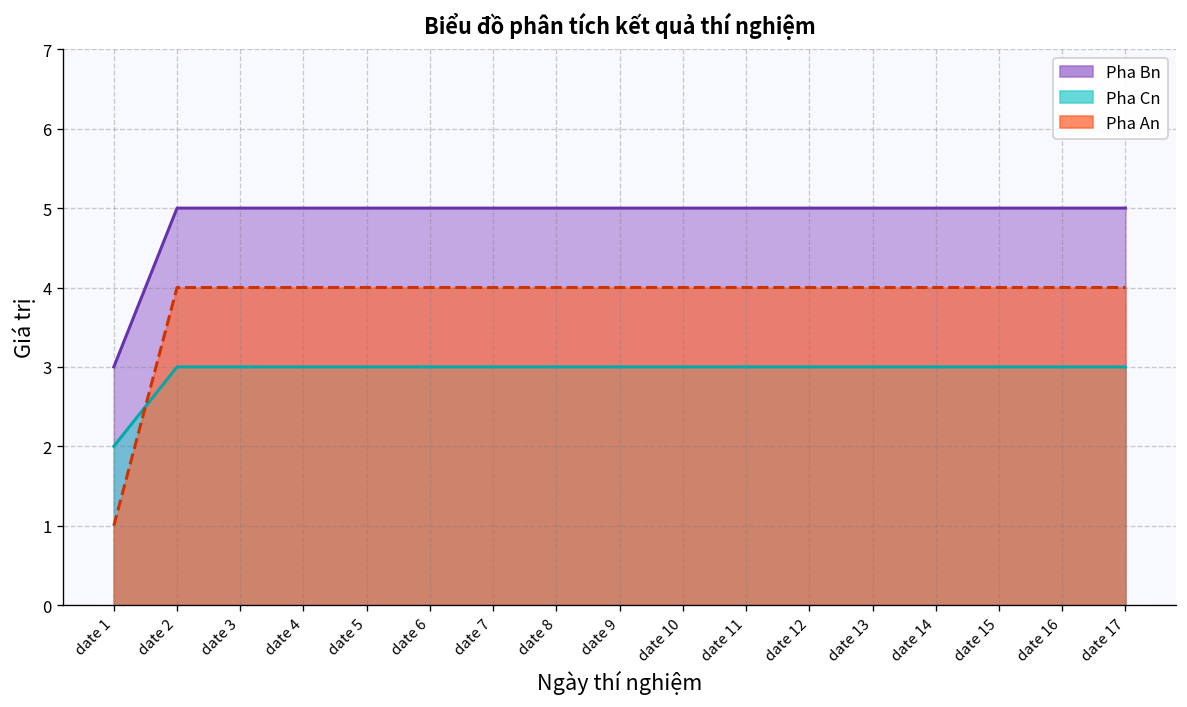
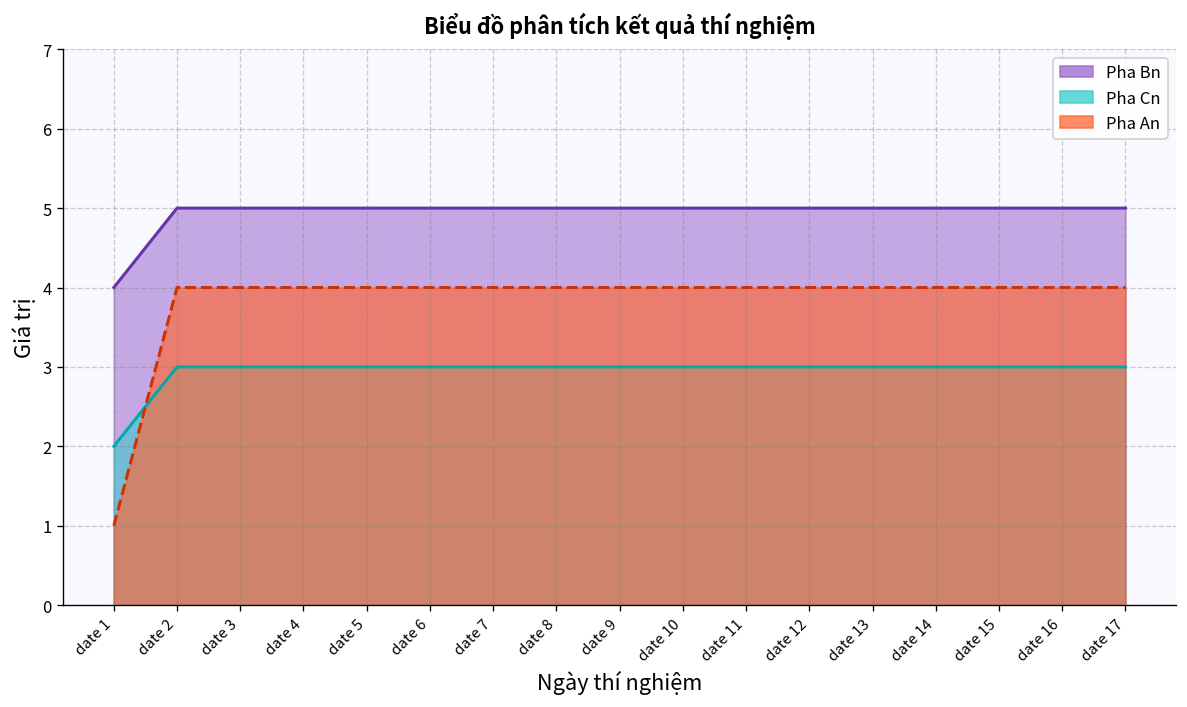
Pha Bn, date 1: 3 -> 4
